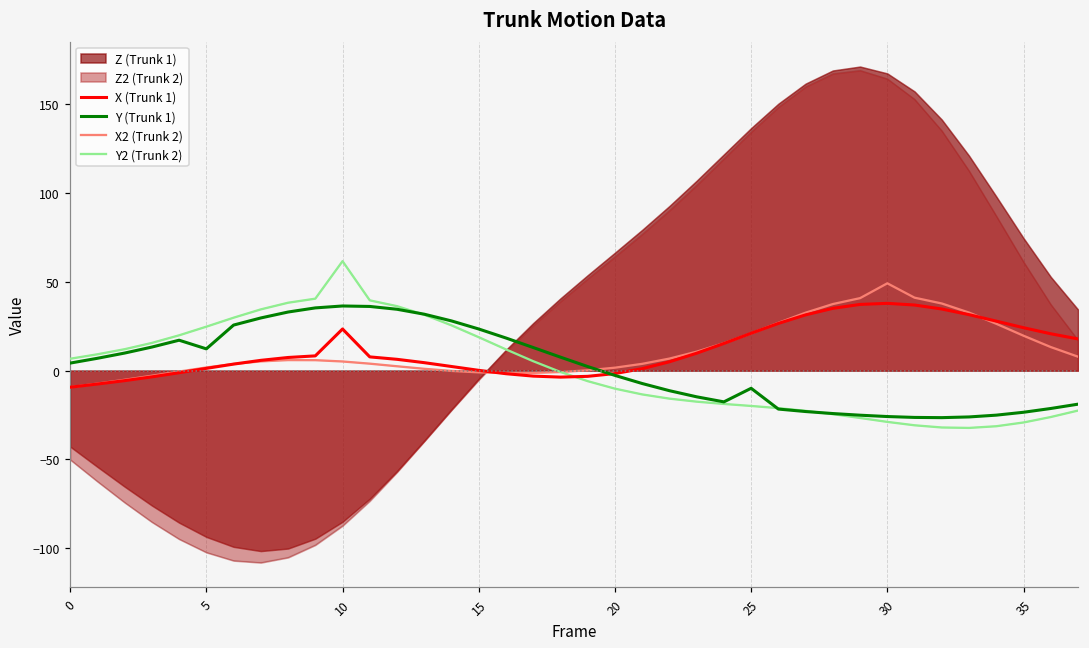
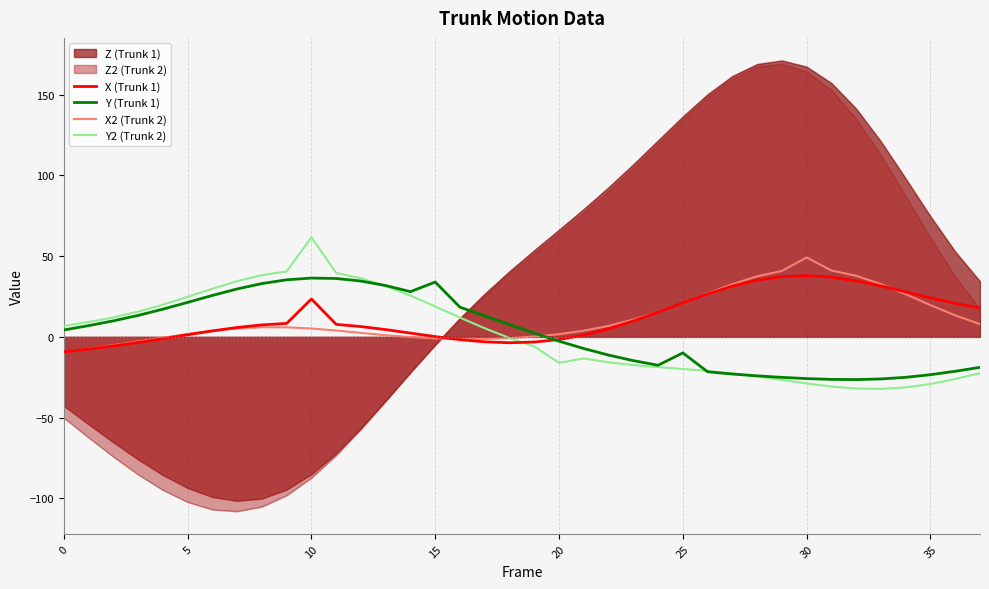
Y (Trunk 1), 5: 12 -> 21
Y (Trunk 1), 15: 23 -> 34
Y2 (Trunk 2), 20: -10 -> -16
